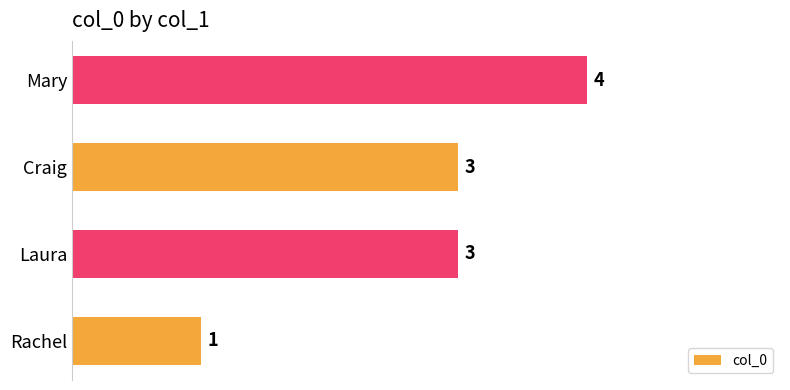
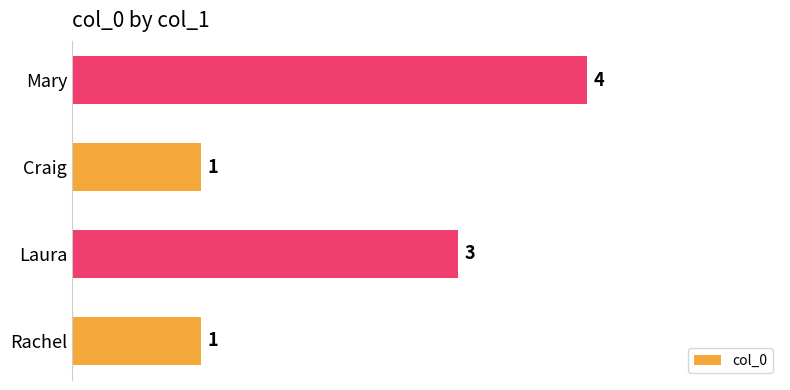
Craig: 3 -> 1
